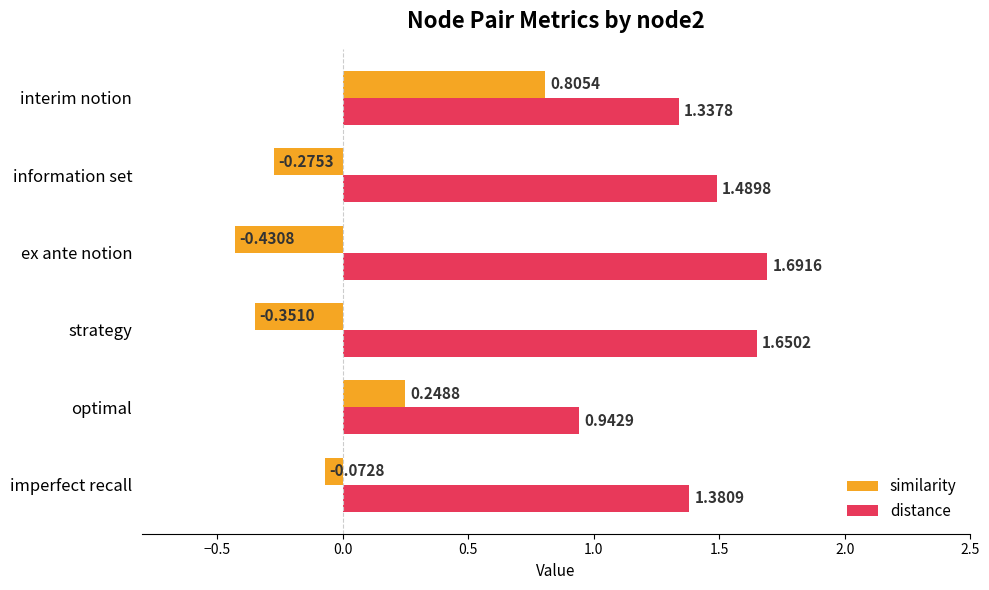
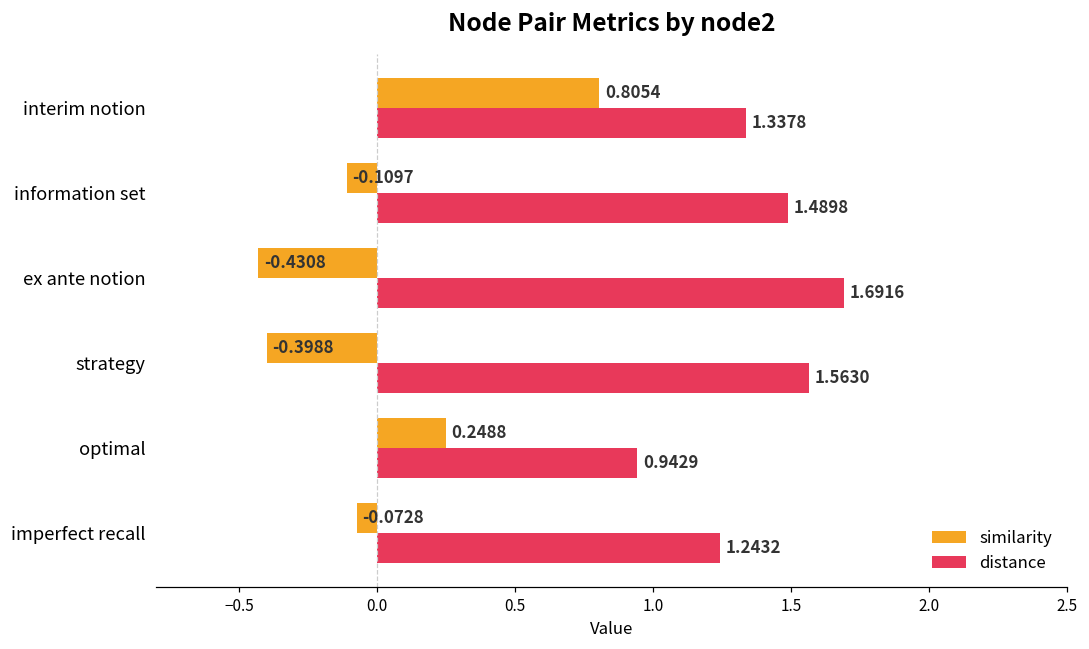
similarity, information set: -0.2753 -> -0.1097
similarity, strategy: -0.3510 -> -0.3988
distance, strategy: 1.6502 -> 1.5630
distance, imperfect recall: 1.3809 -> 1.2432
